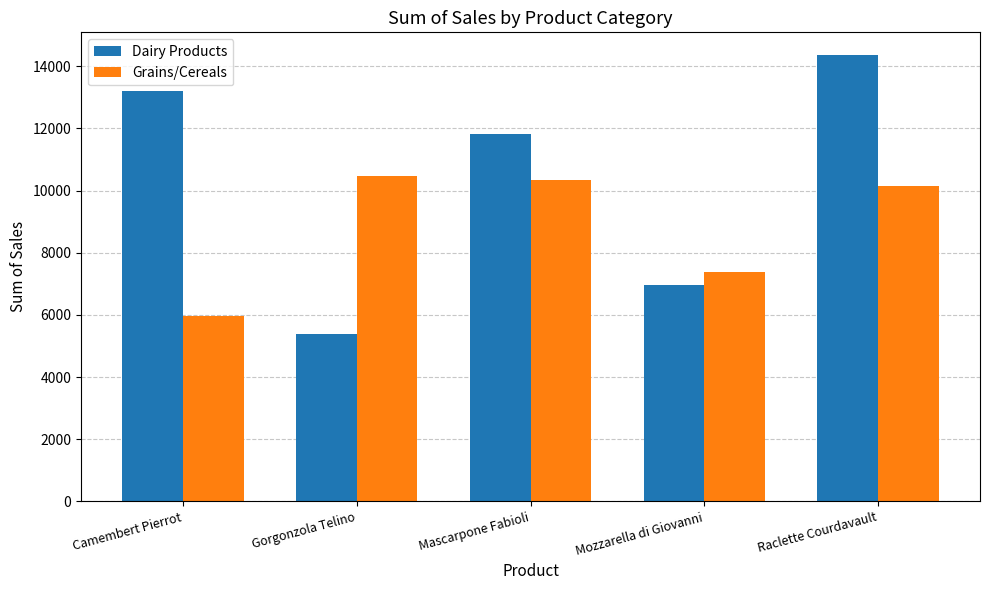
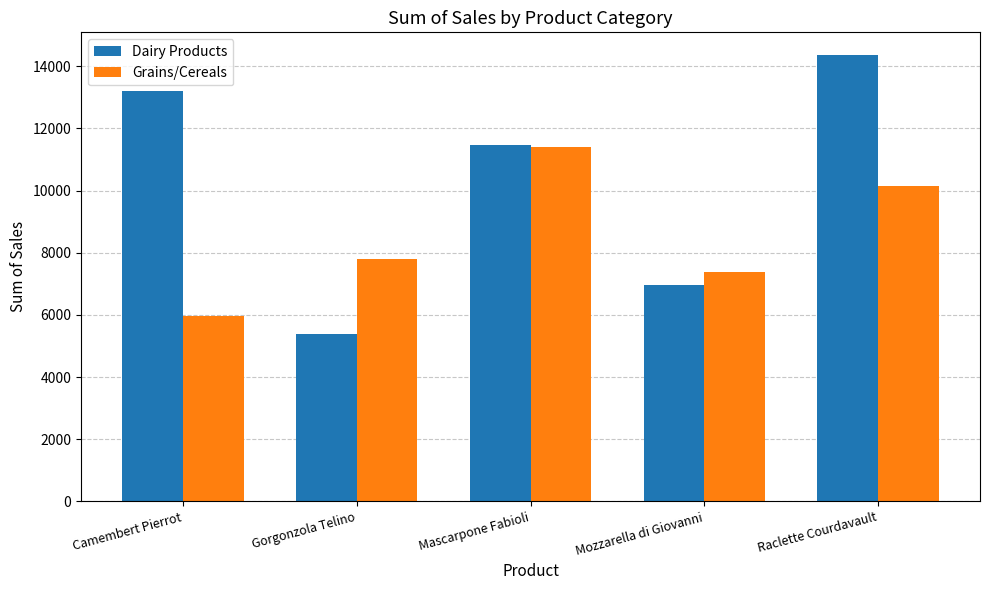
Grains/Cereals, Gorgonzola Telino: 10500 -> 7800
Dairy Products, Mascarpone Fabioli: 11800 -> 11500
Grains/Cereals, Mascarpone Fabioli: 10300 -> 11400
